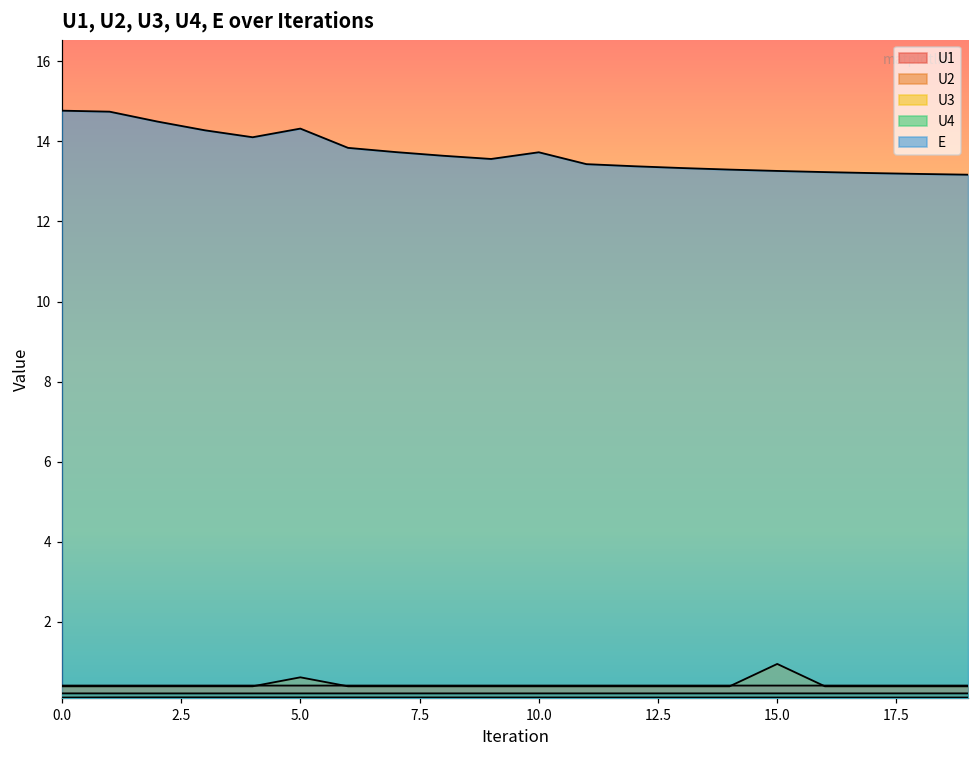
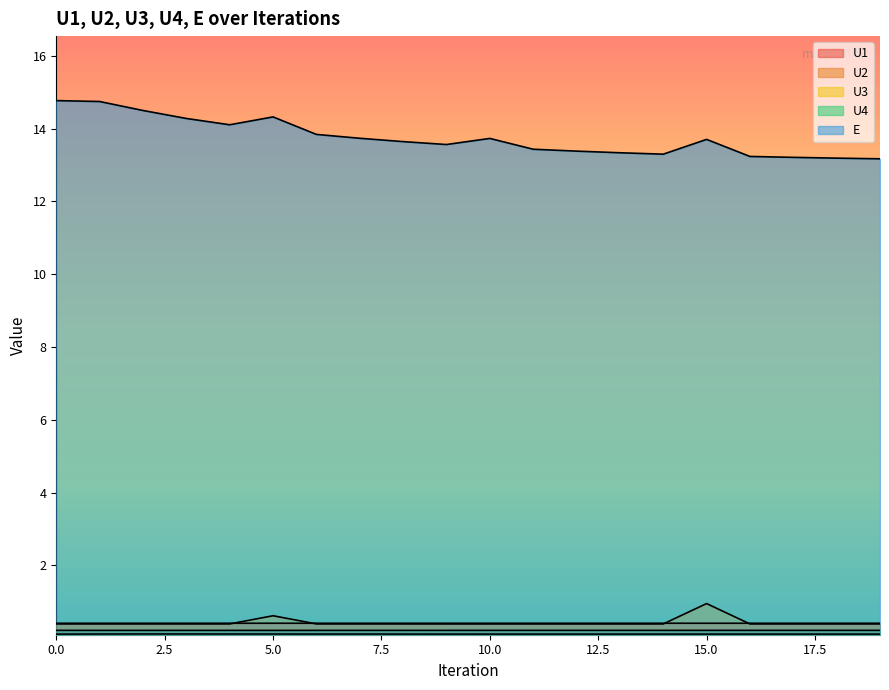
E, 15.0: 13.3 -> 13.7
